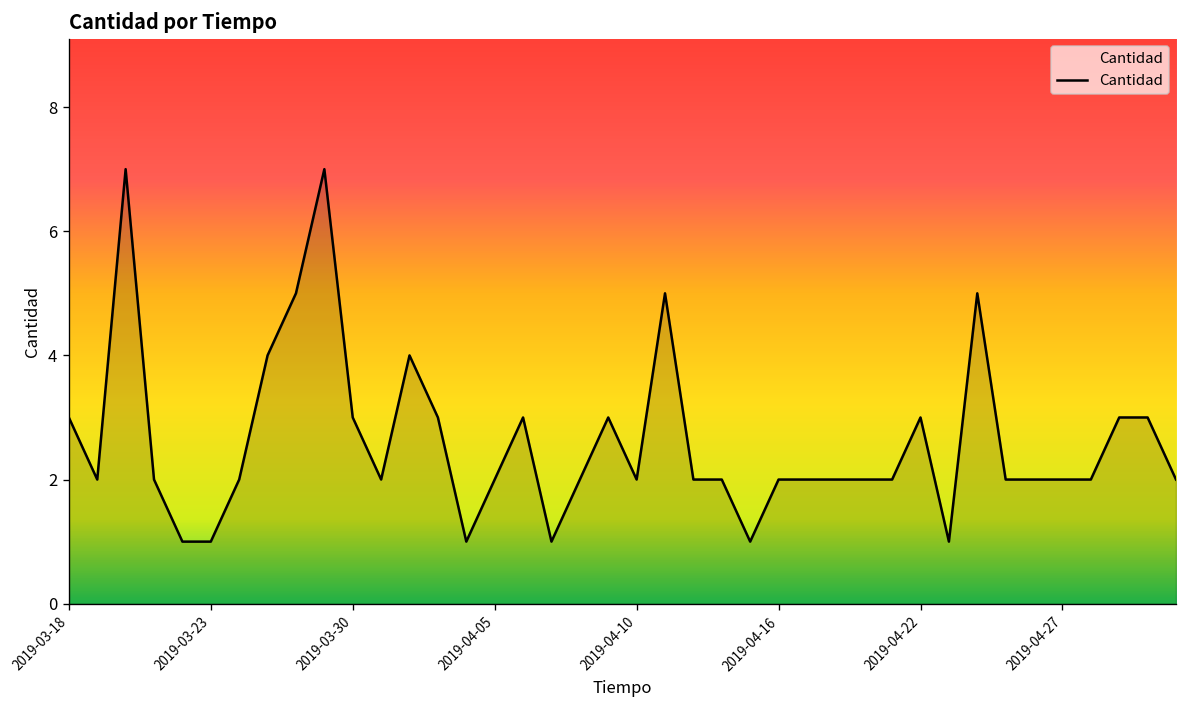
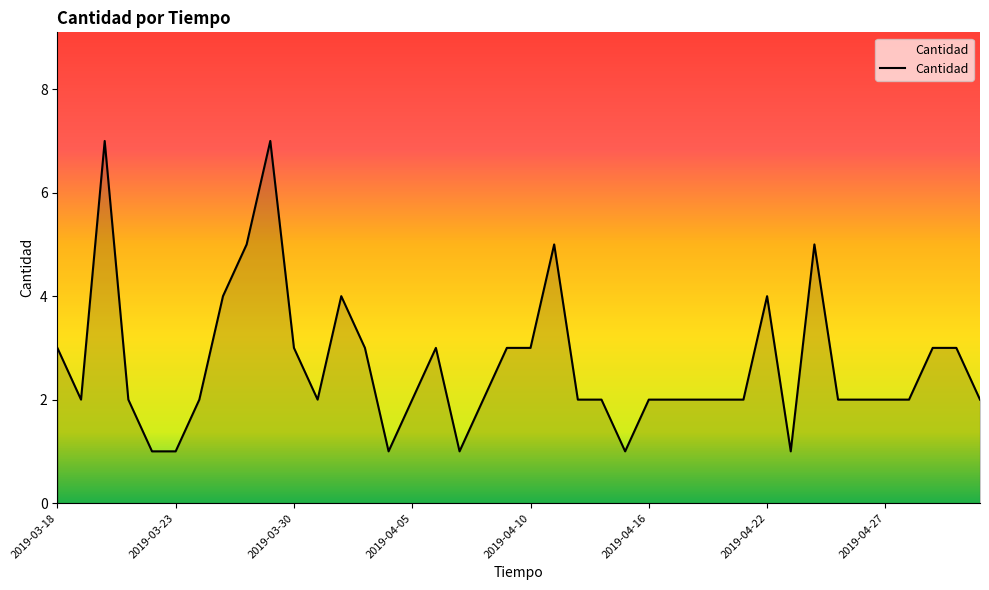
2019-04-10: 2 -> 3
2019-04-22: 3 -> 4
